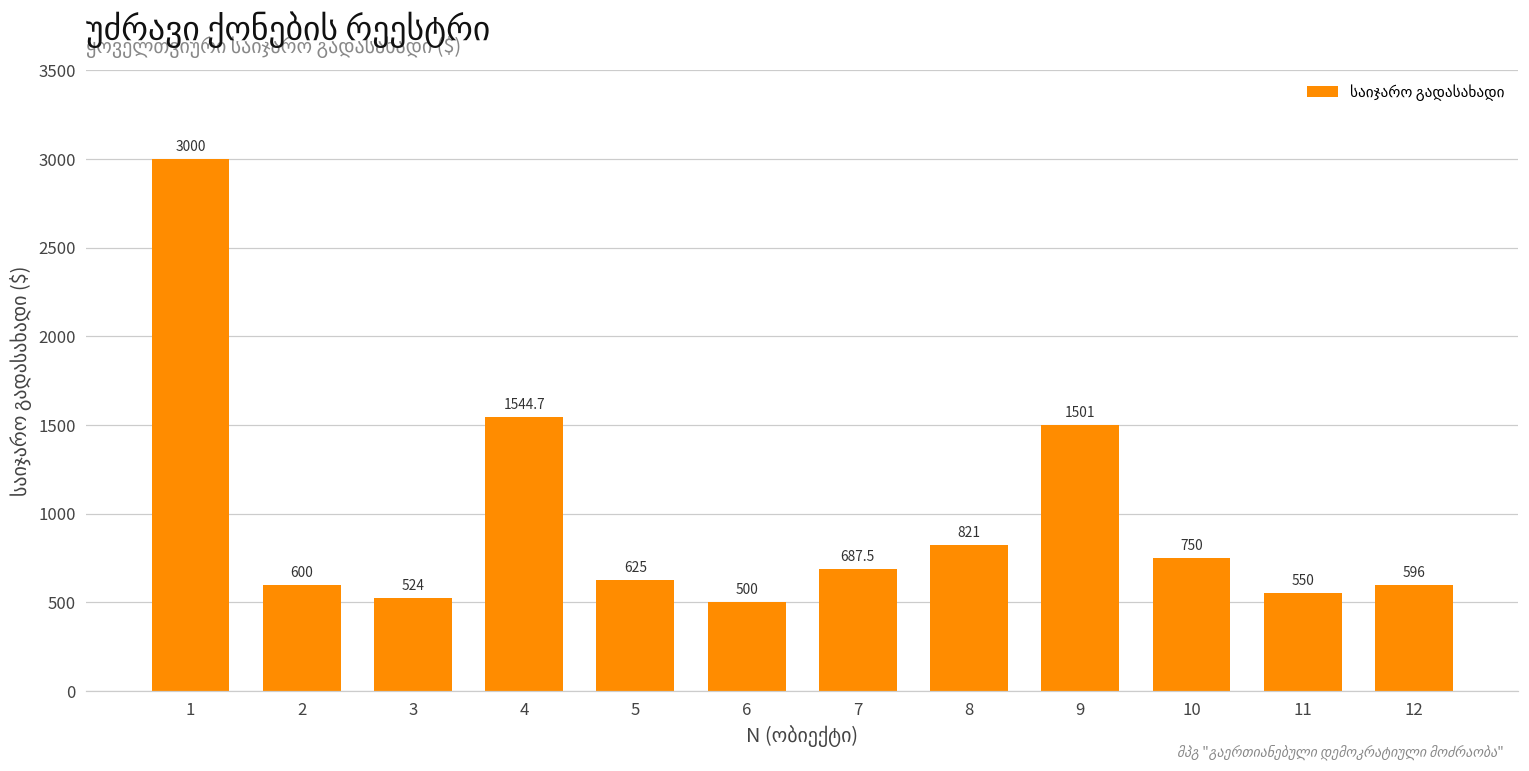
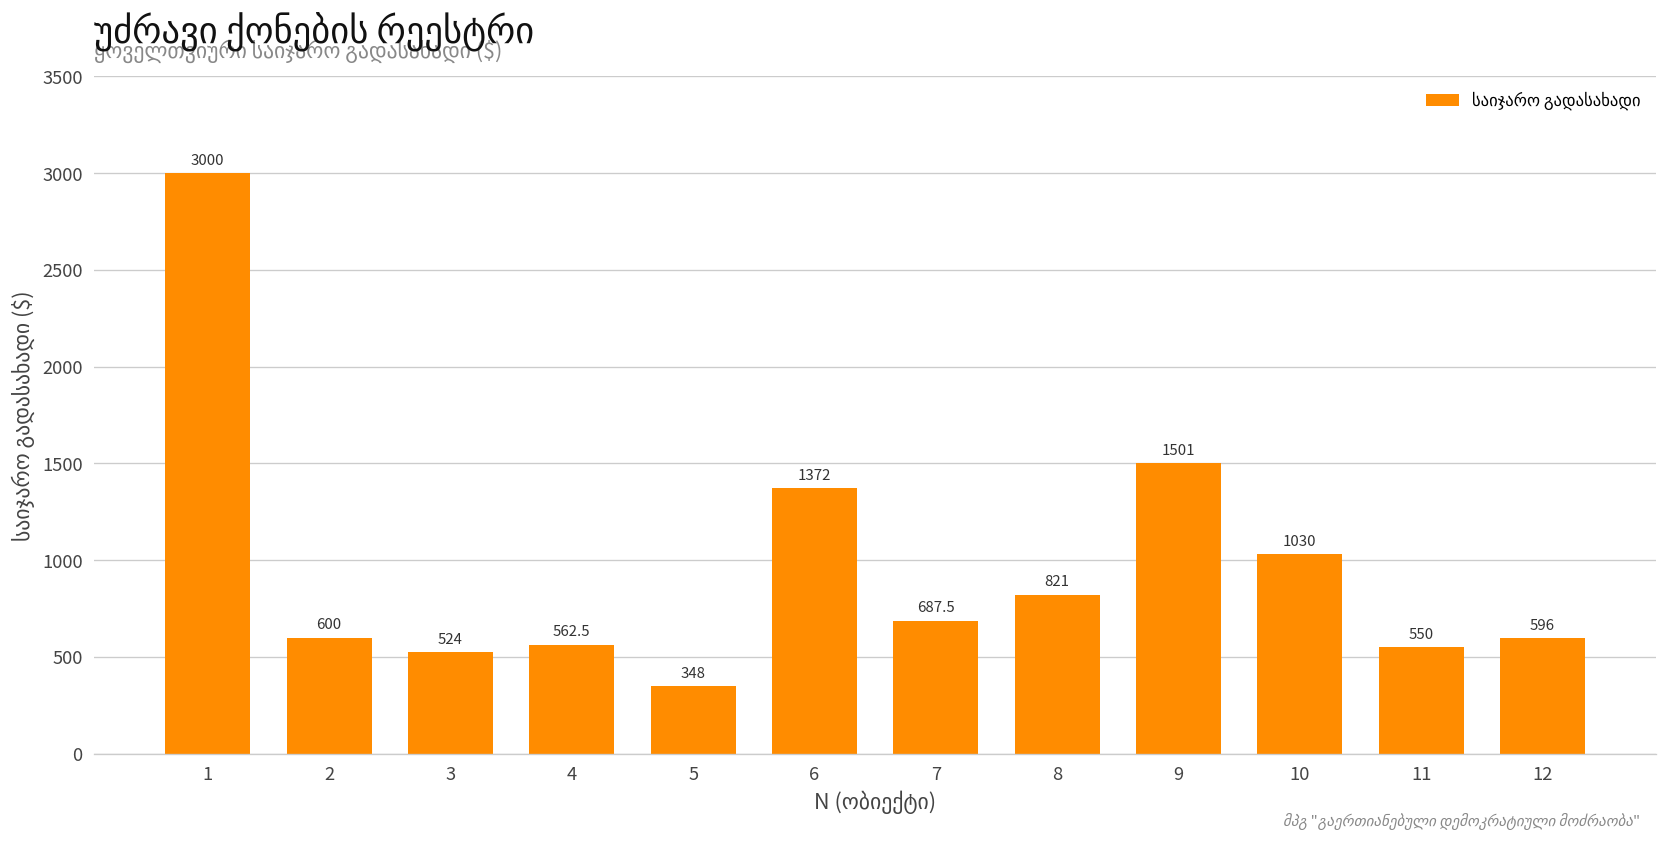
4: 1544.7 -> 562.5
5: 625 -> 348
6: 500 -> 1372
10: 750 -> 1030
